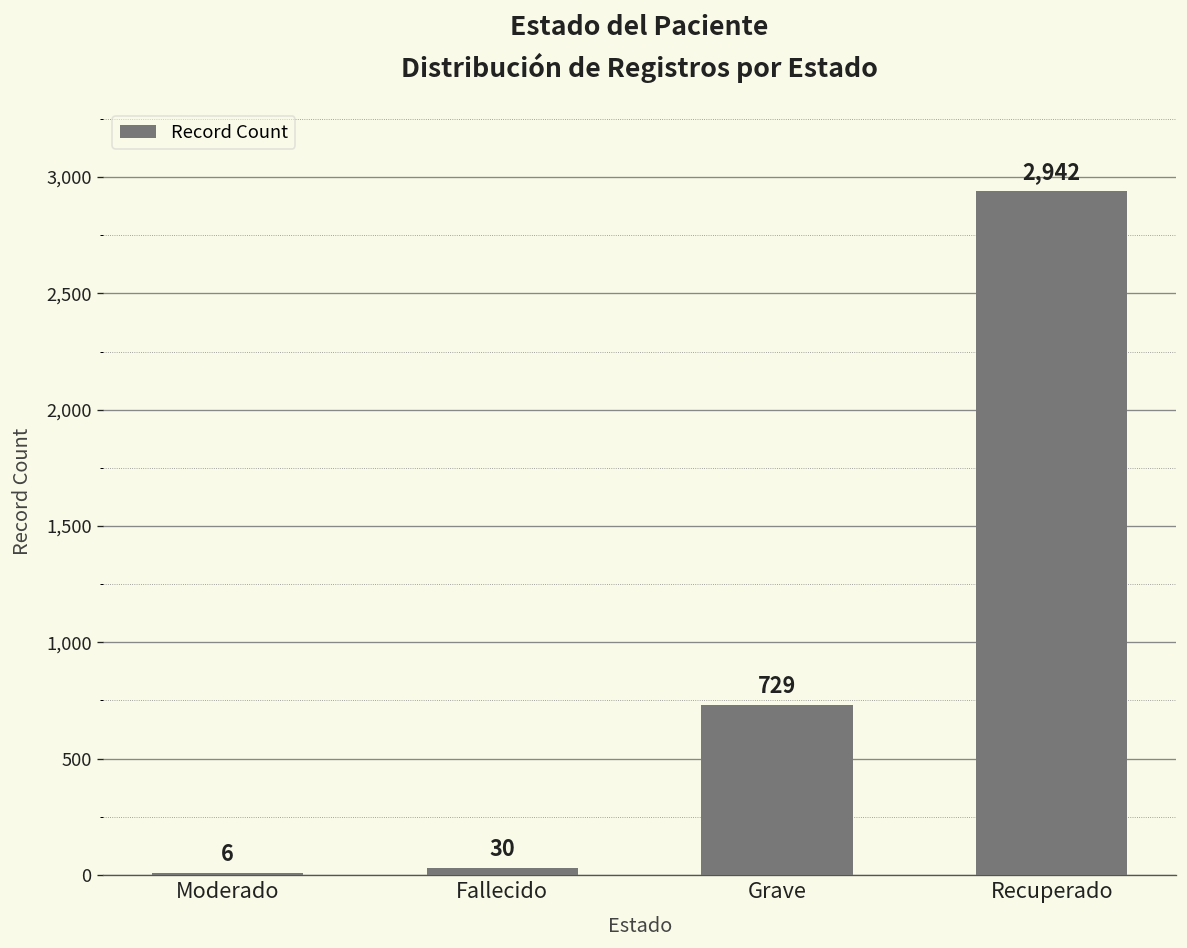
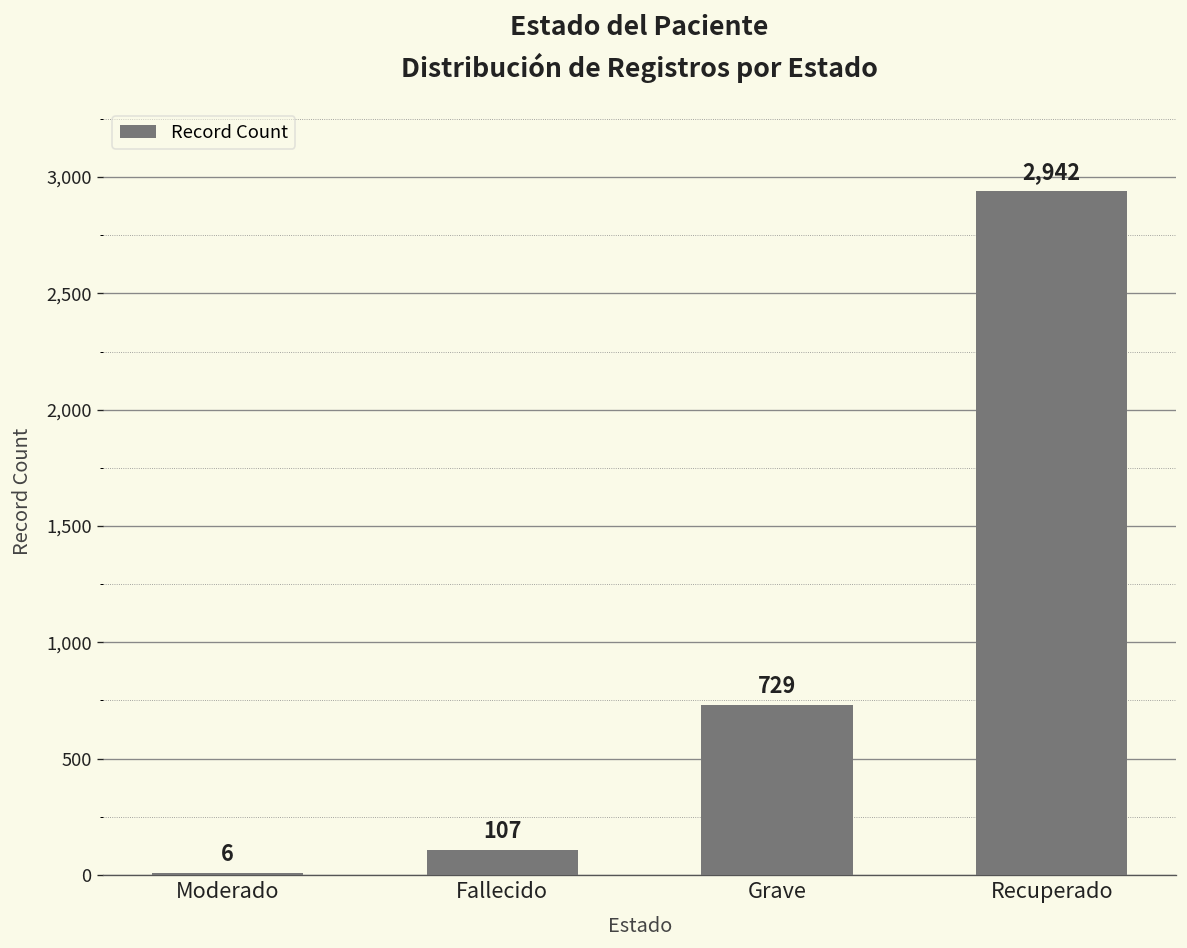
Fallecido: 30 -> 107
